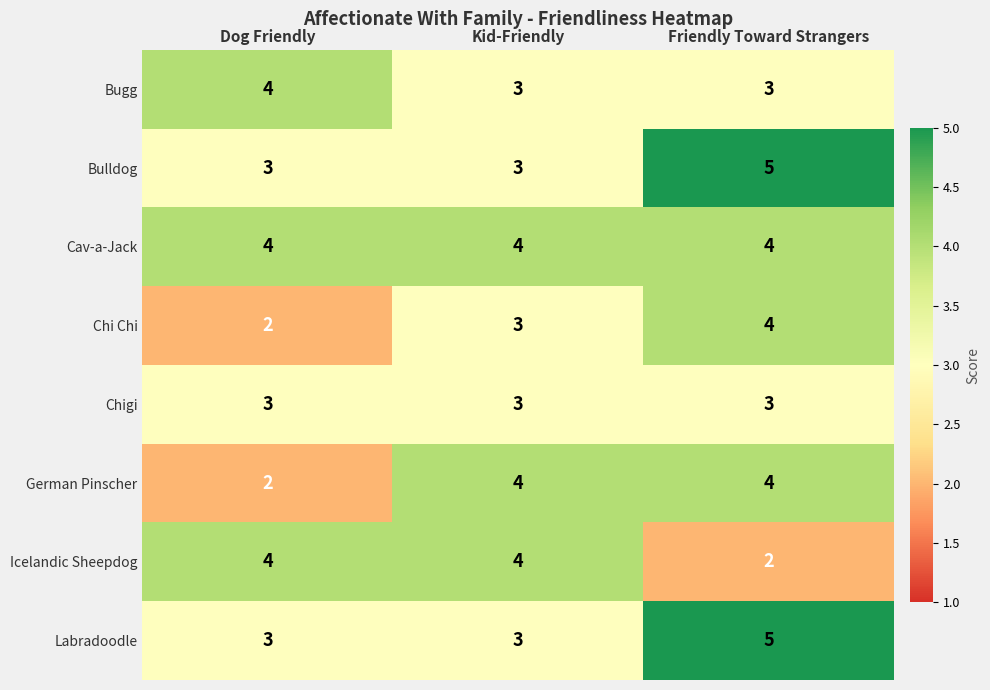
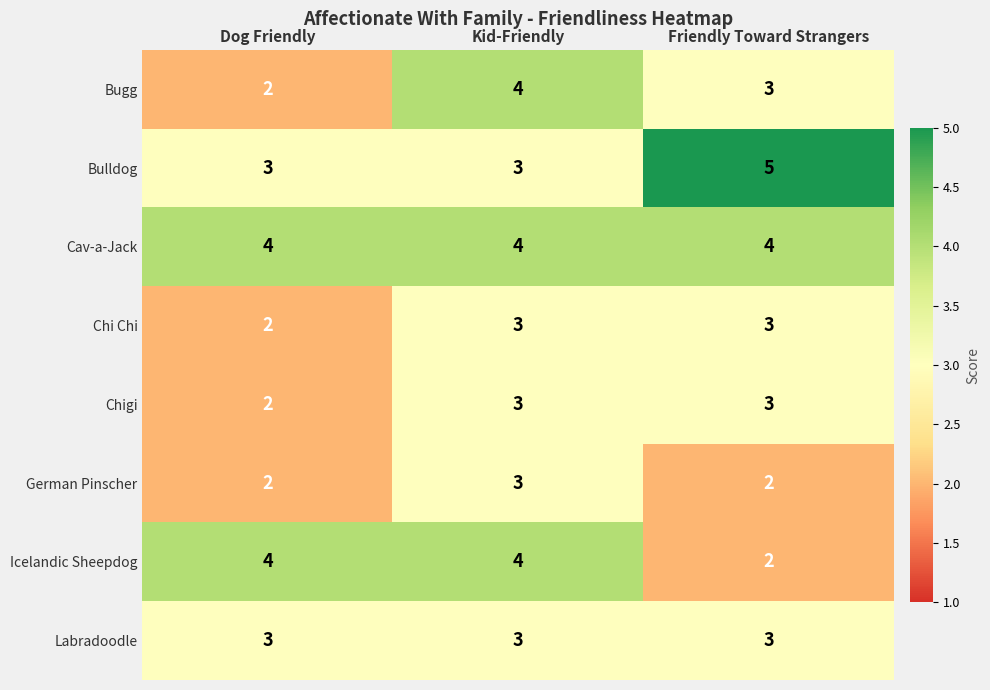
Bugg, Dog Friendly: 4 -> 2
Bugg, Kid-Friendly: 3 -> 4
Chi Chi, Friendly Toward Strangers: 4 -> 3
Chigi, Dog Friendly: 3 -> 2
German Pinscher, Kid-Friendly: 4 -> 3
German Pinscher, Friendly Toward Strangers: 4 -> 2
Labradoodle, Friendly Toward Strangers: 5 -> 3
